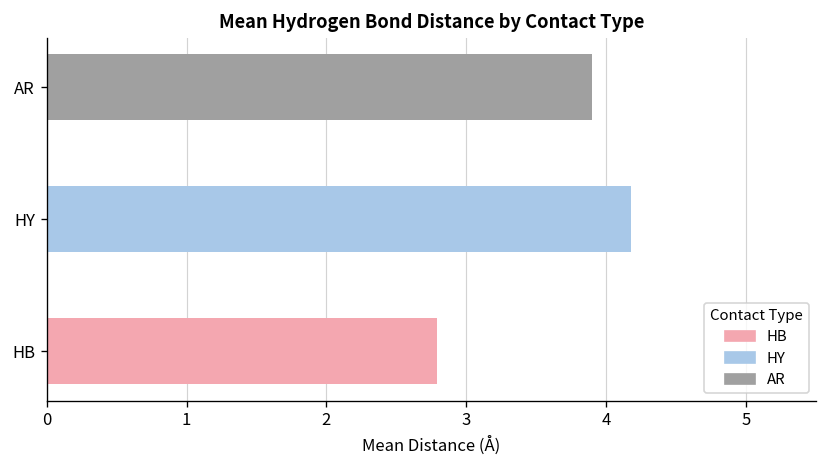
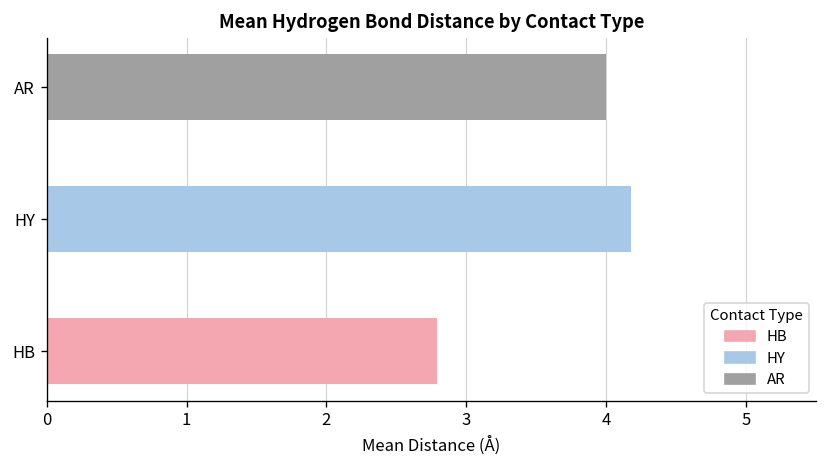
AR: 3.9 -> 4.0
